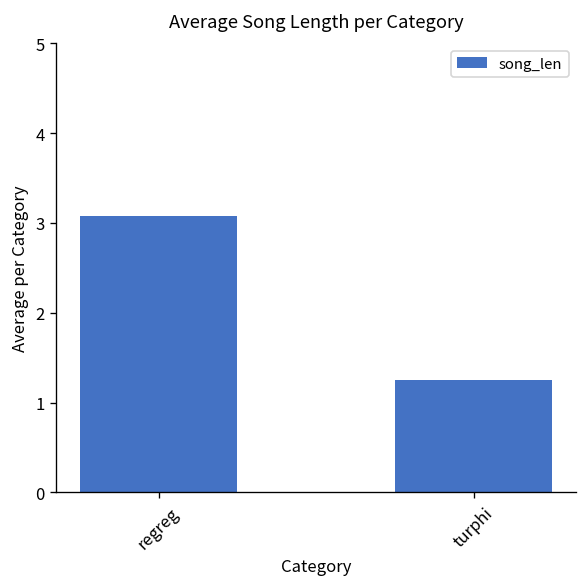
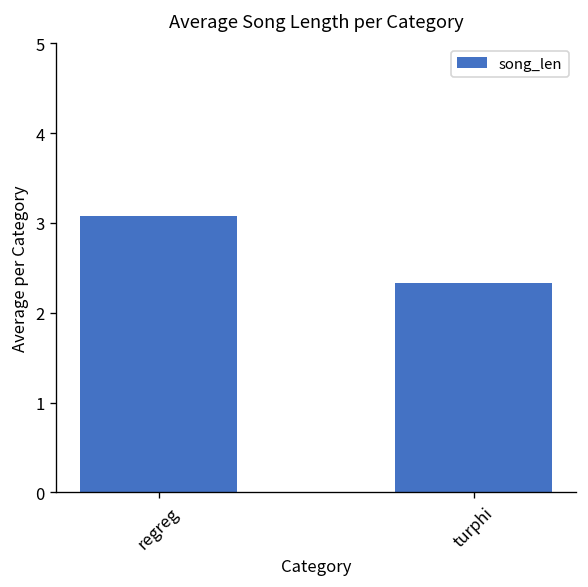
turphi: 1.2 -> 2.3
